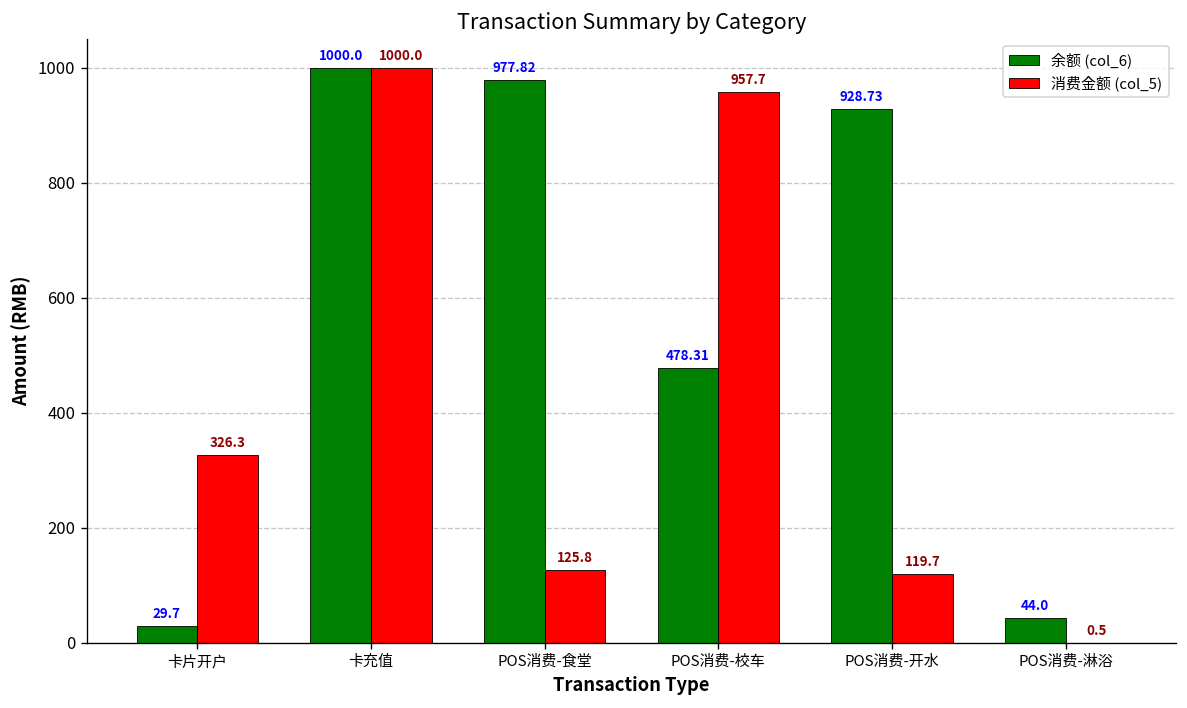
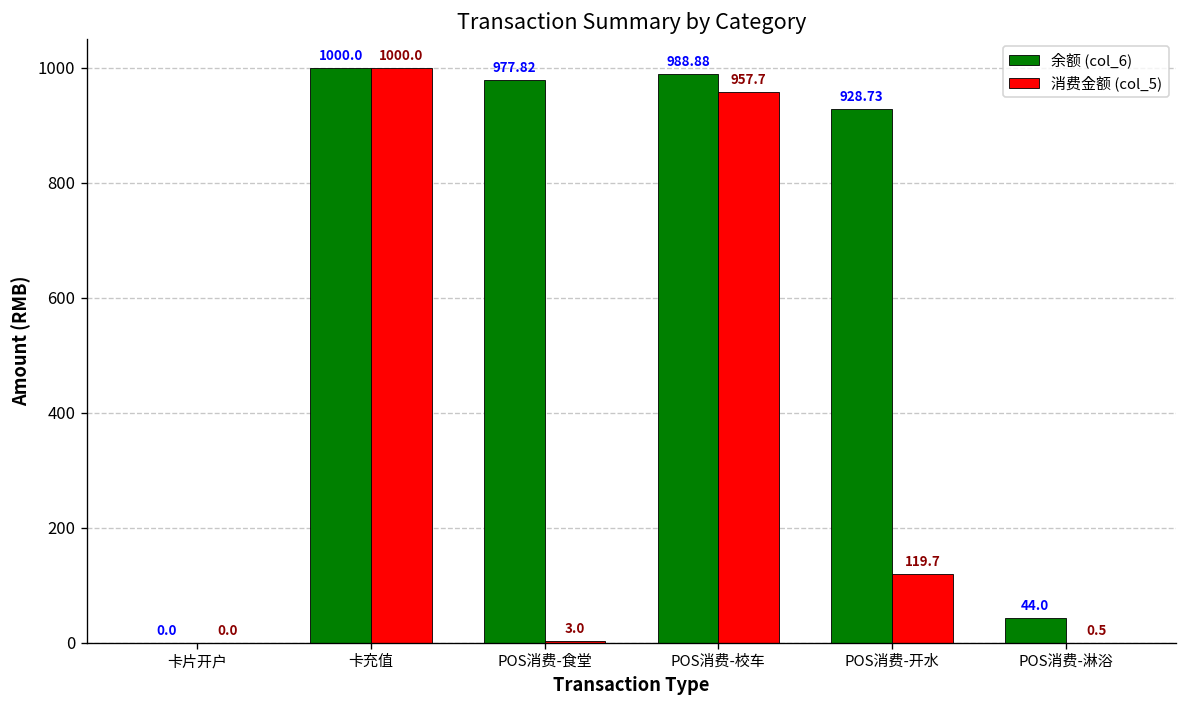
余额 (col_6), 卡片开户: 29.7 -> 0.0
消费金额 (col_5), 卡片开户: 326.3 -> 0.0
消费金额 (col_5), POS消费-食堂: 125.8 -> 3.0
余额 (col_6), POS消费-校车: 478.31 -> 988.88
